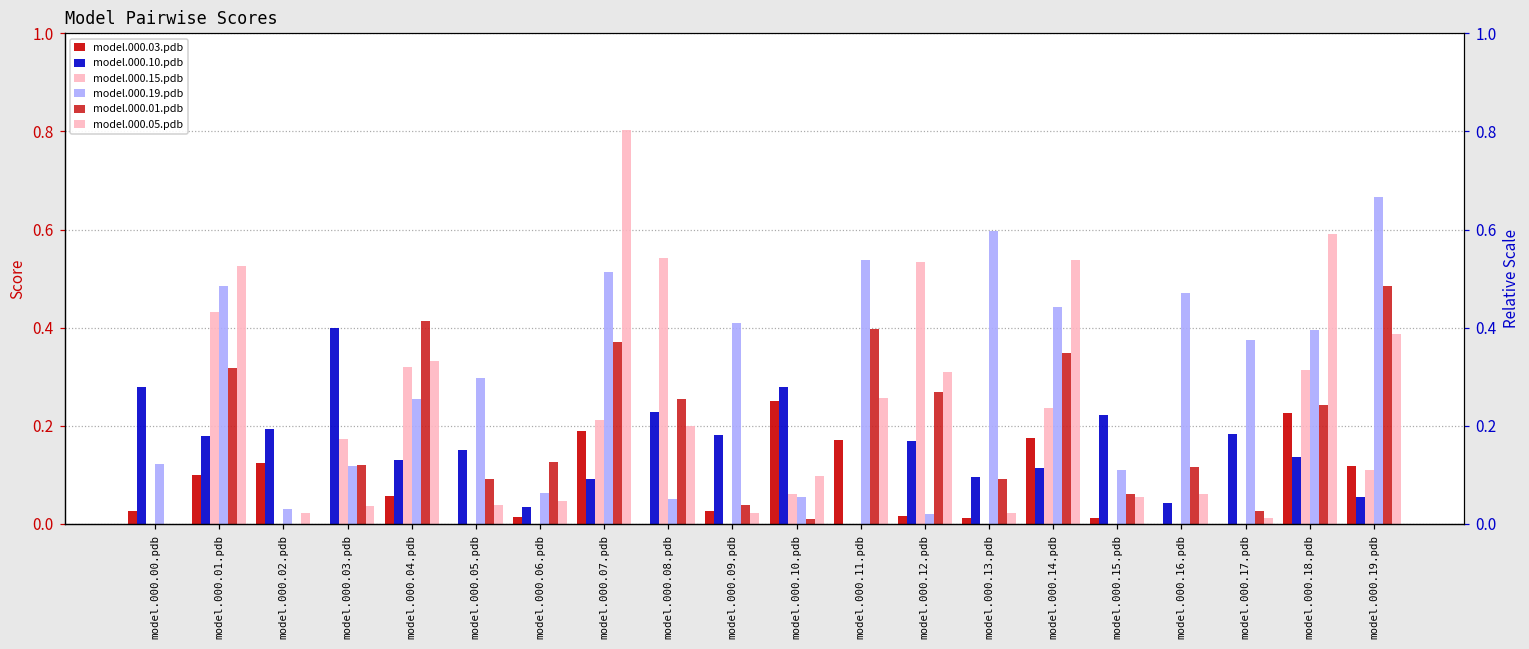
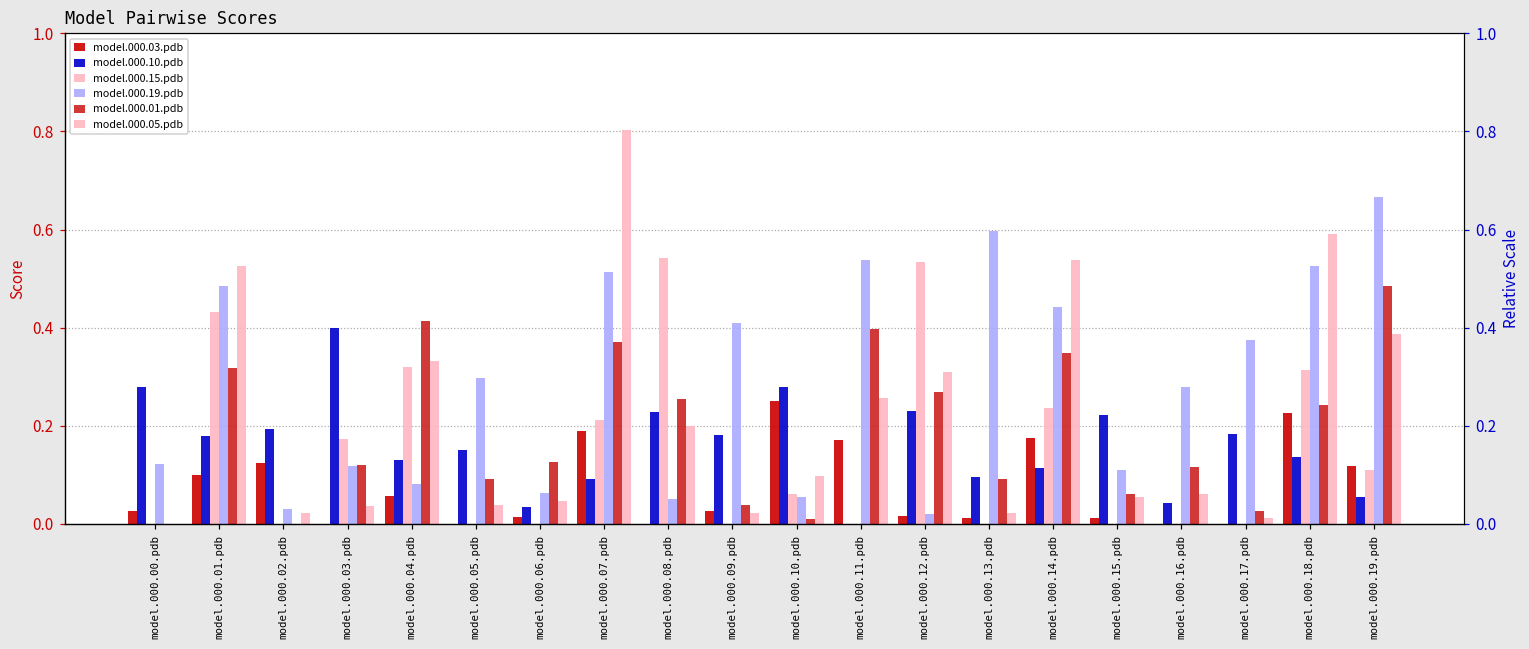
model.000.19.pdb, model.000.04.pdb: 0.26 -> 0.08
model.000.10.pdb, model.000.12.pdb: 0.17 -> 0.23
model.000.19.pdb, model.000.16.pdb: 0.47 -> 0.28
model.000.19.pdb, model.000.18.pdb: 0.40 -> 0.53
